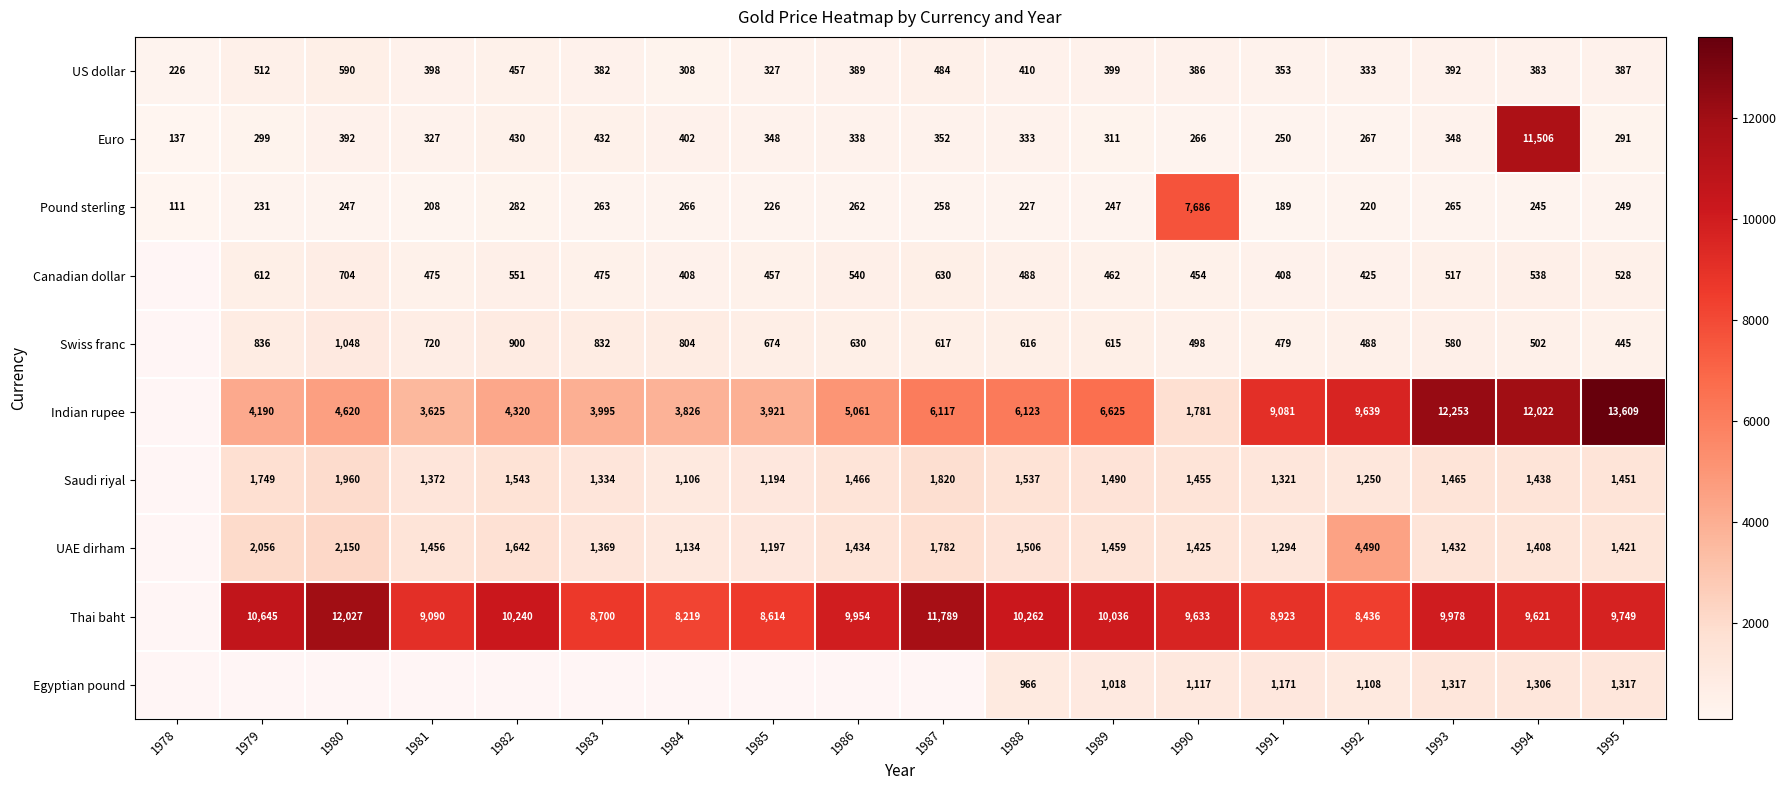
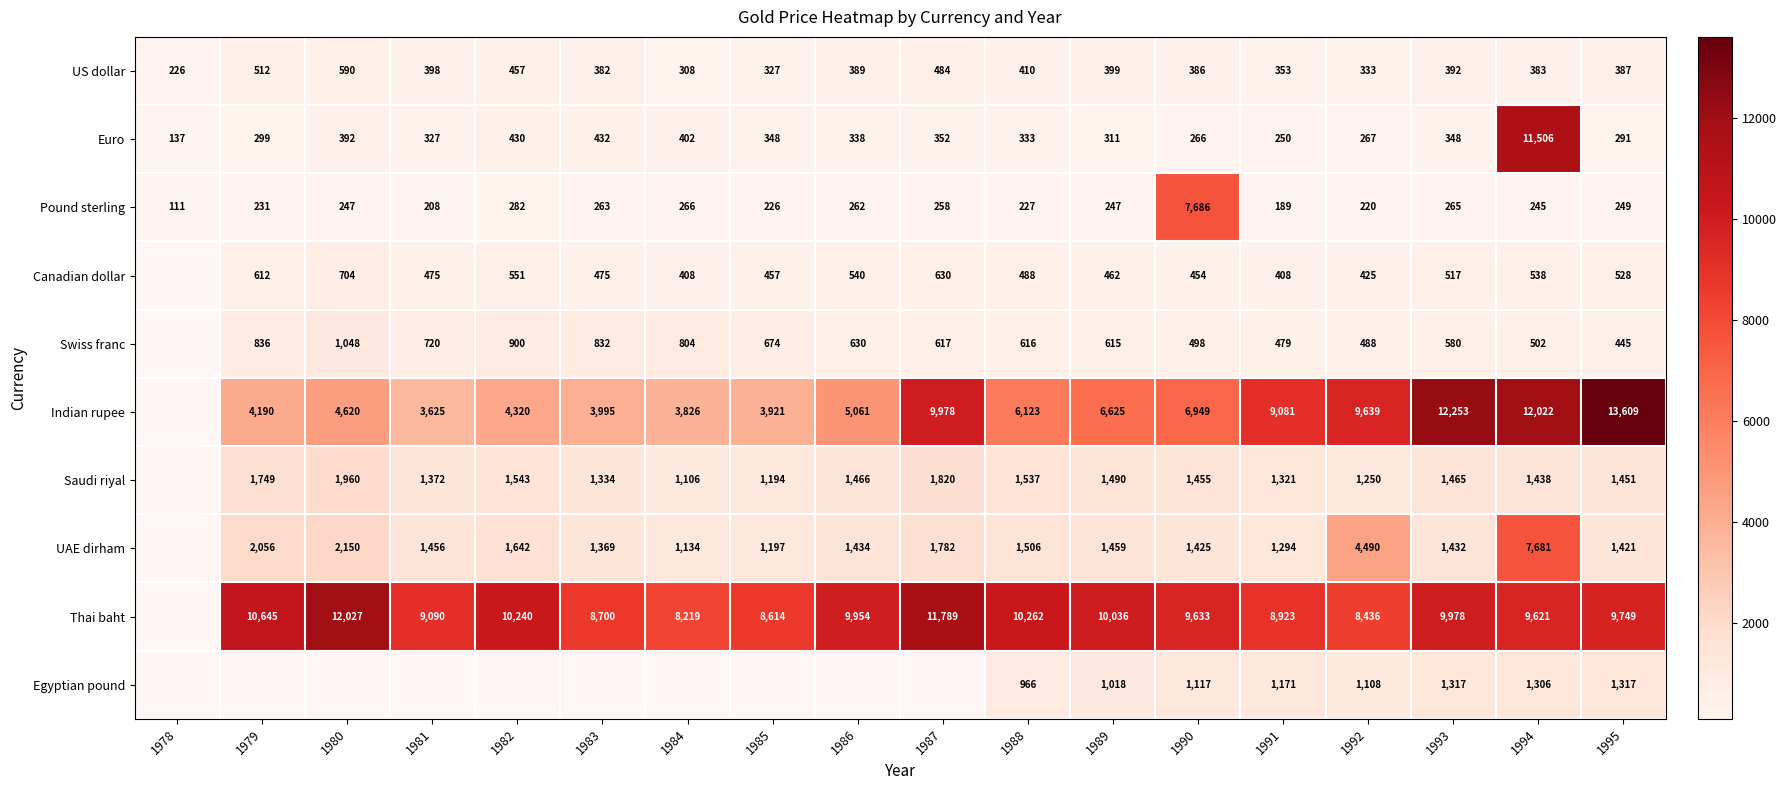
Indian rupee, 1987: 6,117 -> 9,978
Indian rupee, 1990: 1,781 -> 6,949
UAE dirham, 1994: 1,408 -> 7,681
